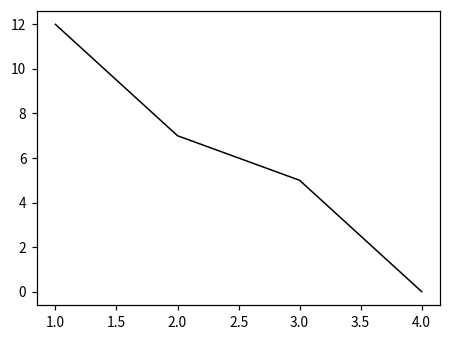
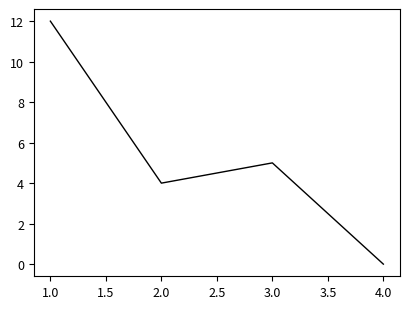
2.0: 7 -> 4
